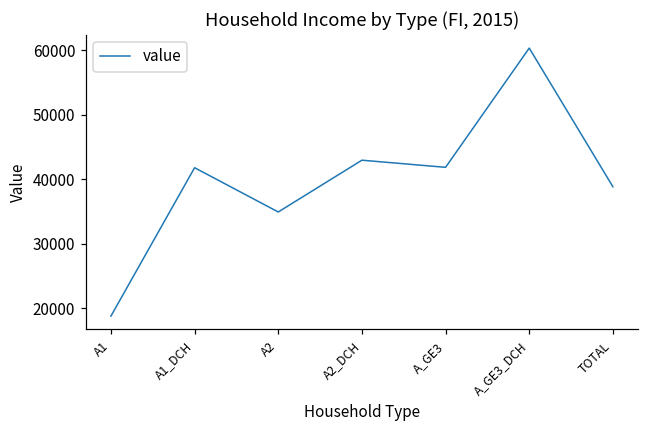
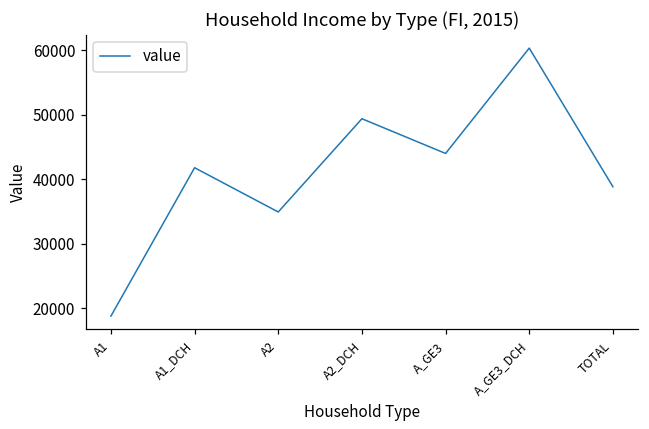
A2_DCH: 43000 -> 49000
A_GE3: 42000 -> 44000
